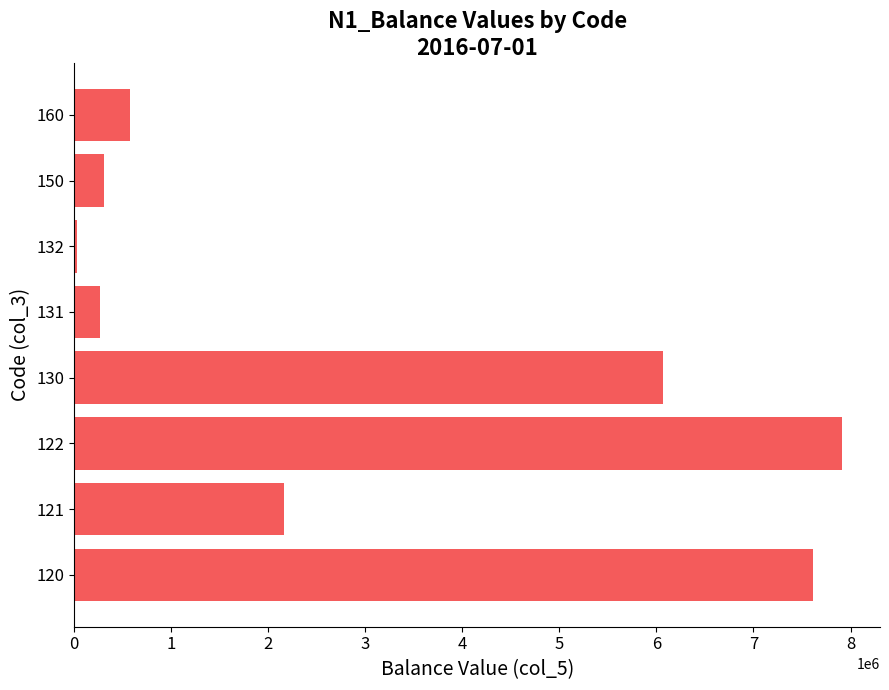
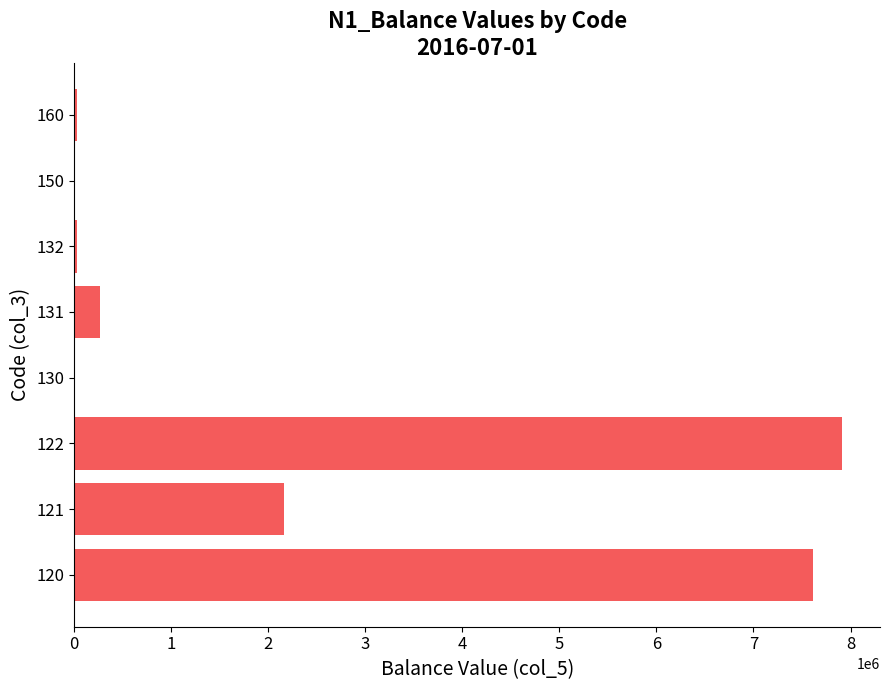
160: 600000 -> 0
150: 300000 -> 0
130: 6100000 -> 0
